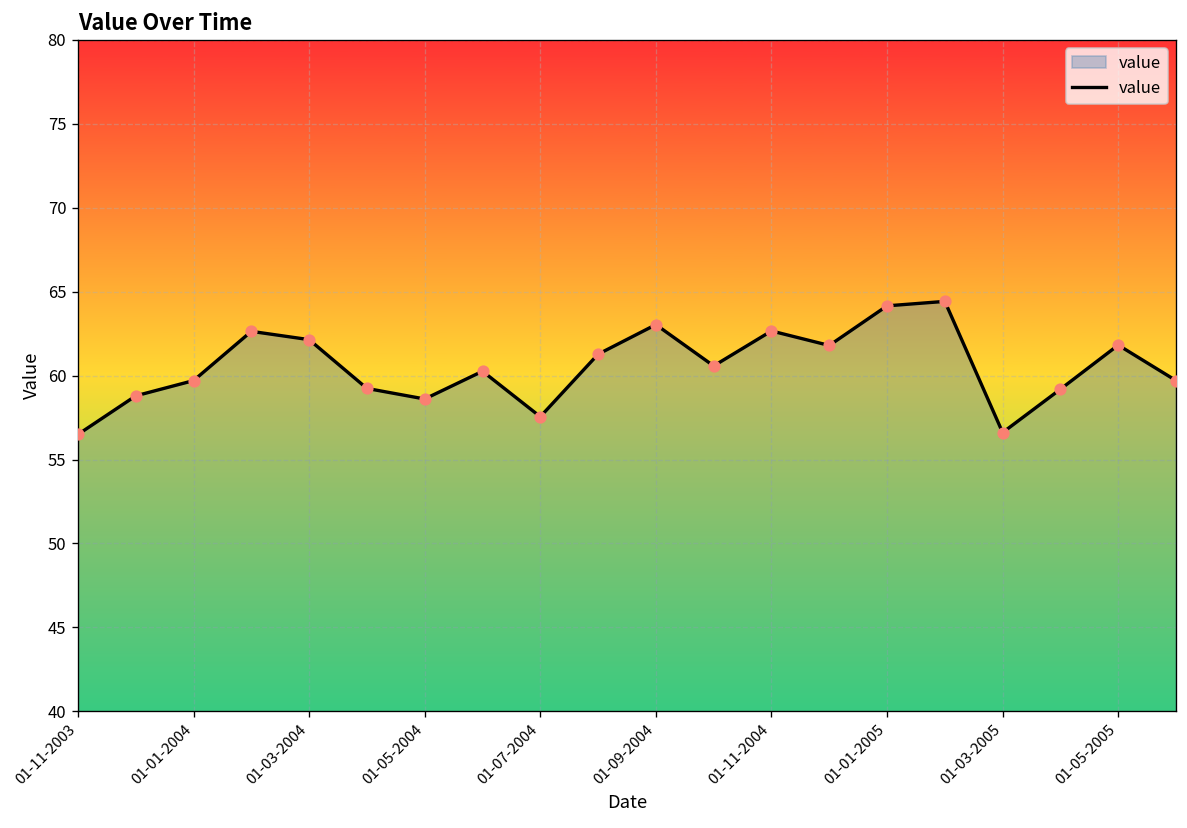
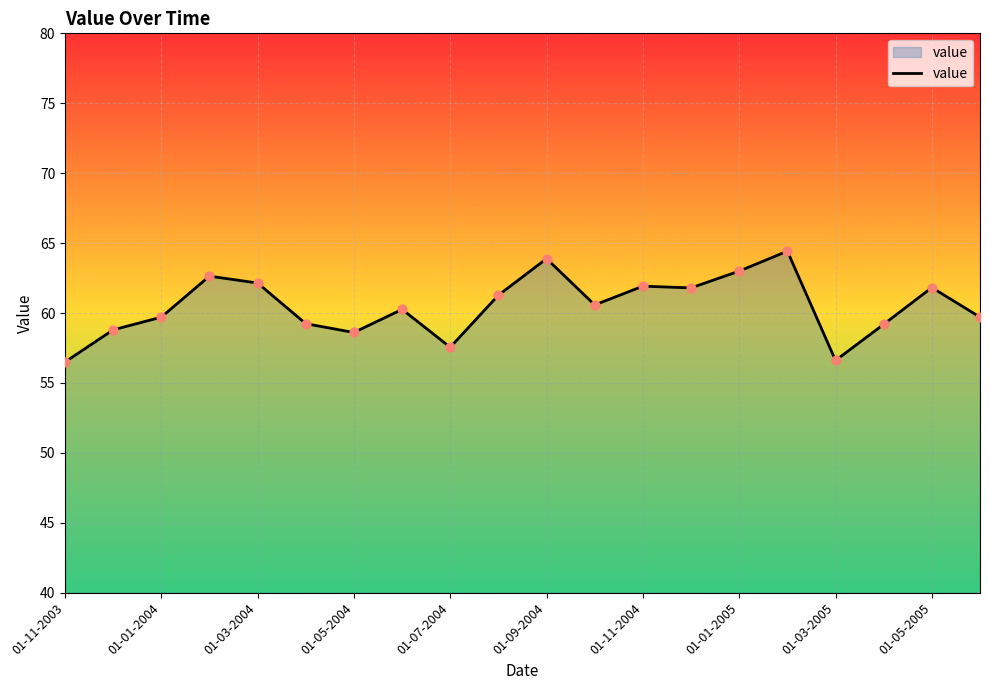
01-09-2004: 63.0 -> 63.9
01-11-2004: 62.7 -> 61.9
01-01-2005: 64.2 -> 63.0
